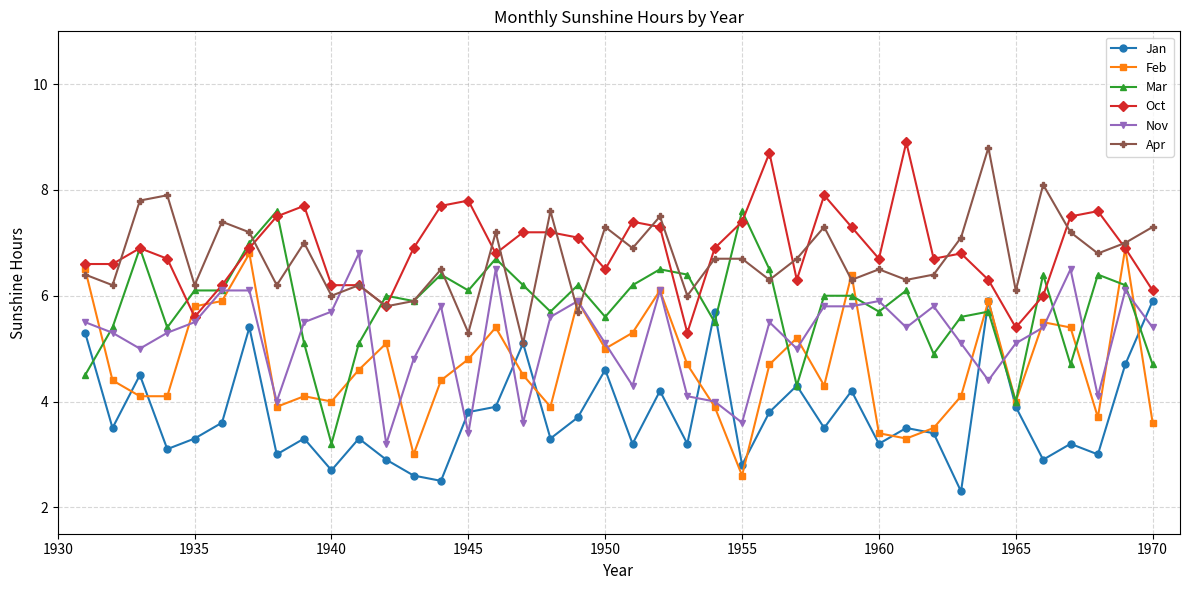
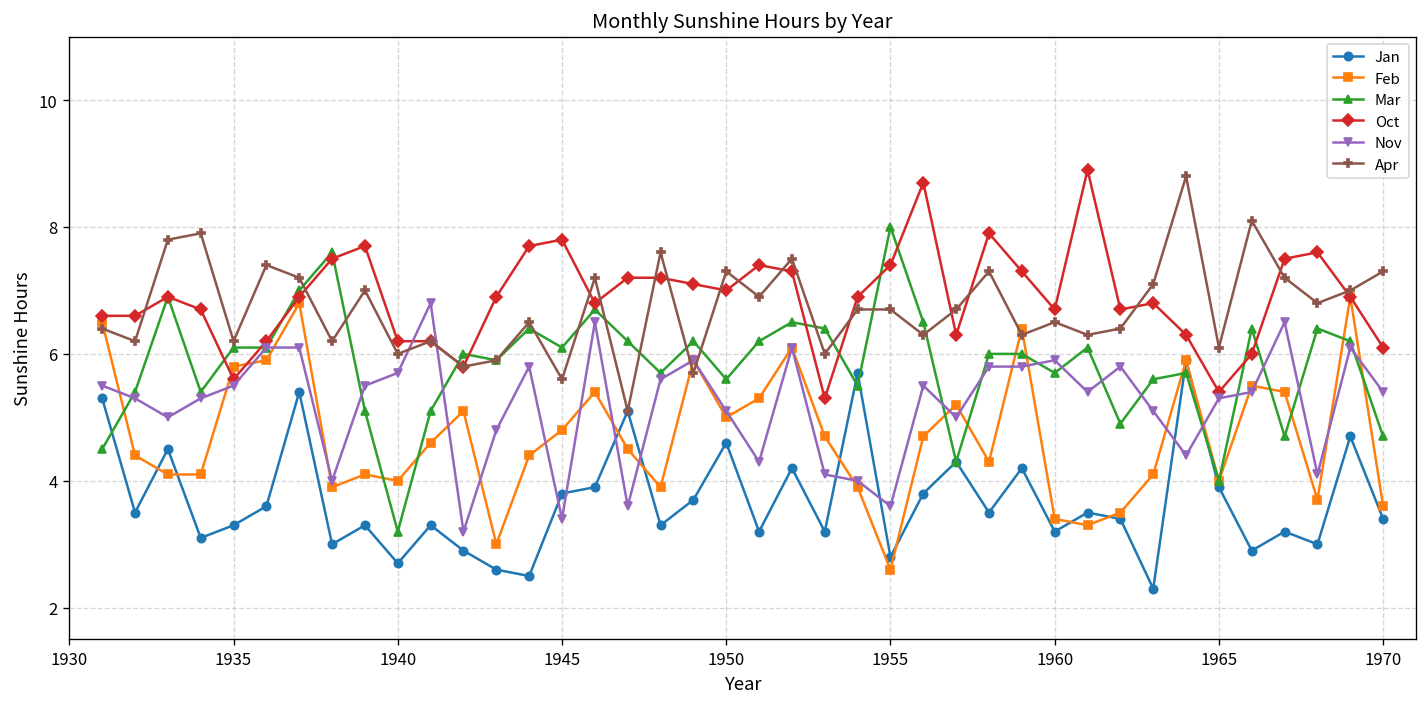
Apr, 1945: 5.3 -> 5.6
Oct, 1950: 6.5 -> 7.0
Mar, 1955: 7.6 -> 8.0
Nov, 1965: 5.1 -> 5.3
Jan, 1970: 5.9 -> 3.4
